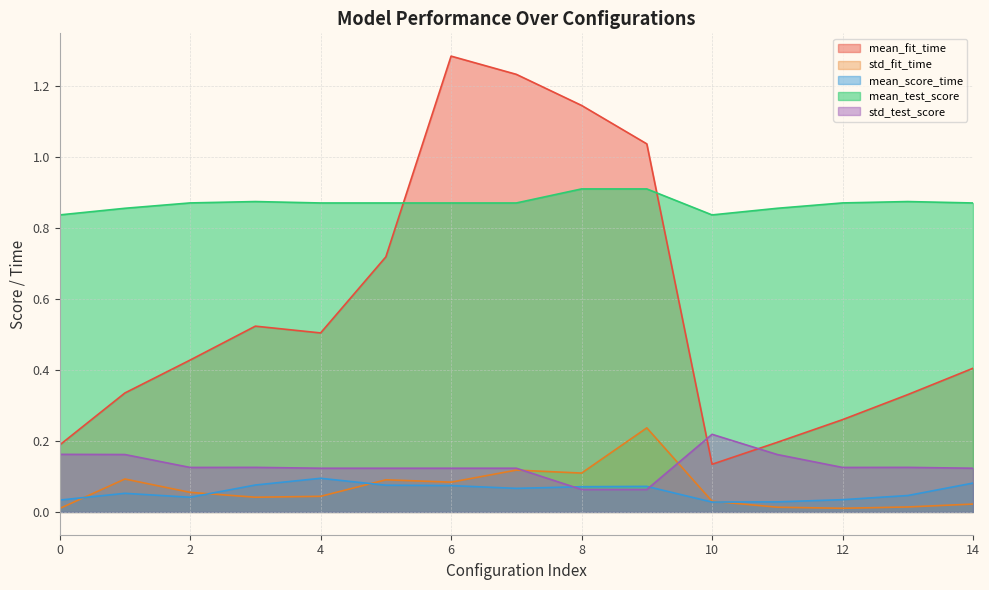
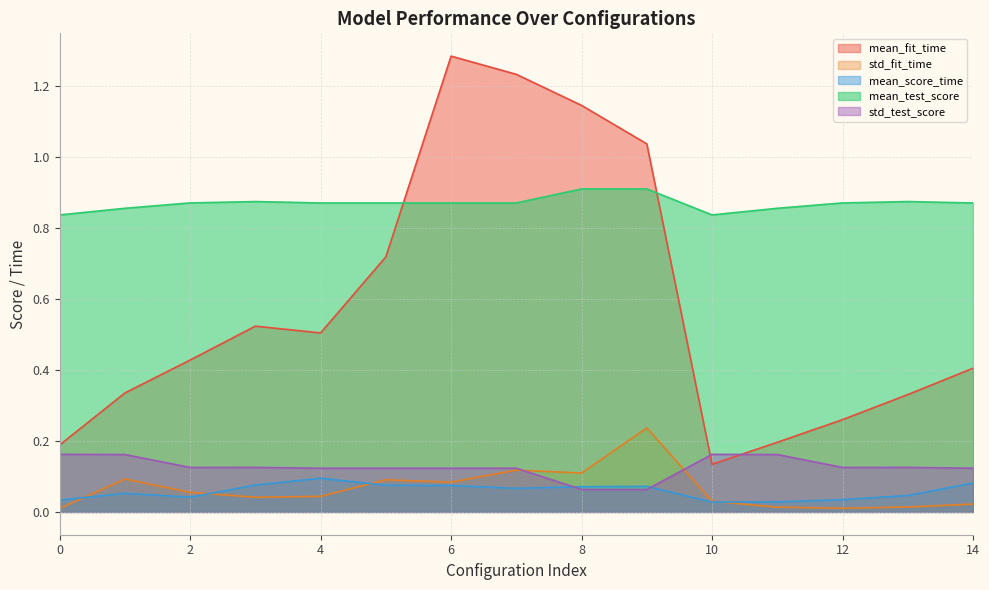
std_test_score, 10: 0.22 -> 0.16
